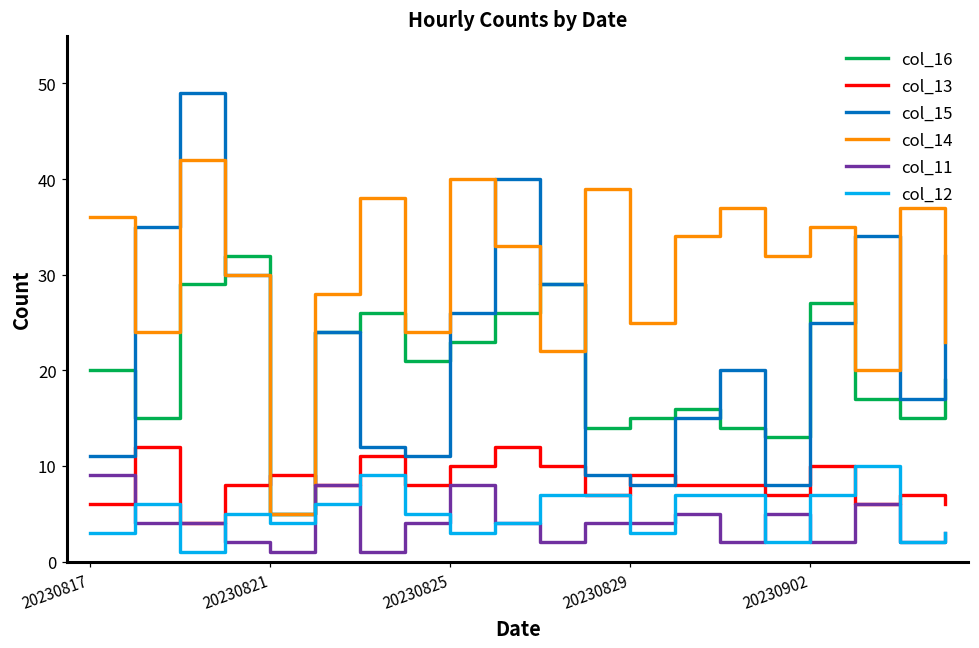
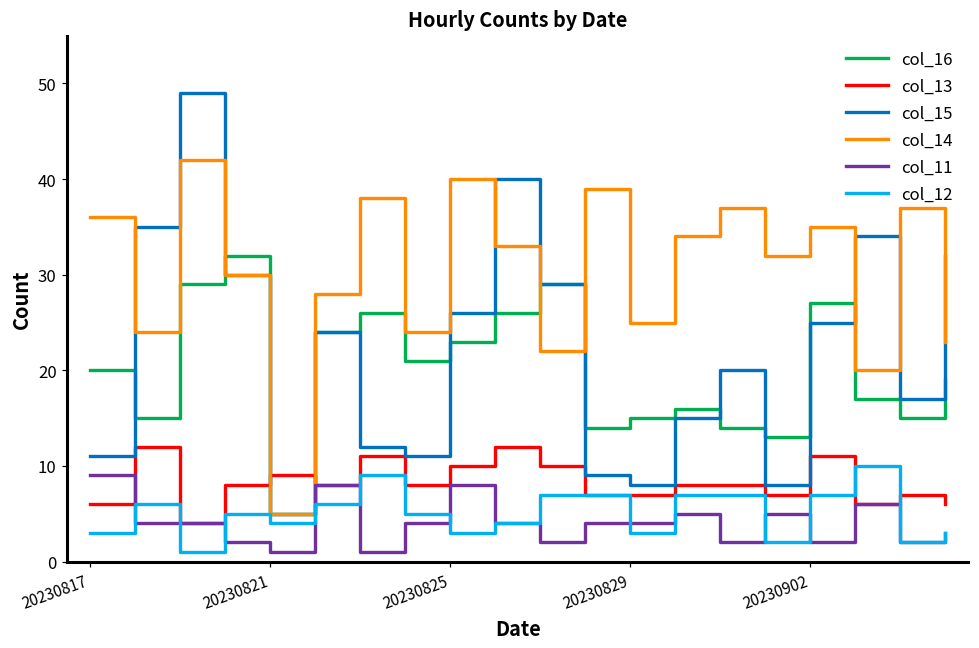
col_13, 20230829: 9 -> 7
col_13, 20230902: 10 -> 11
